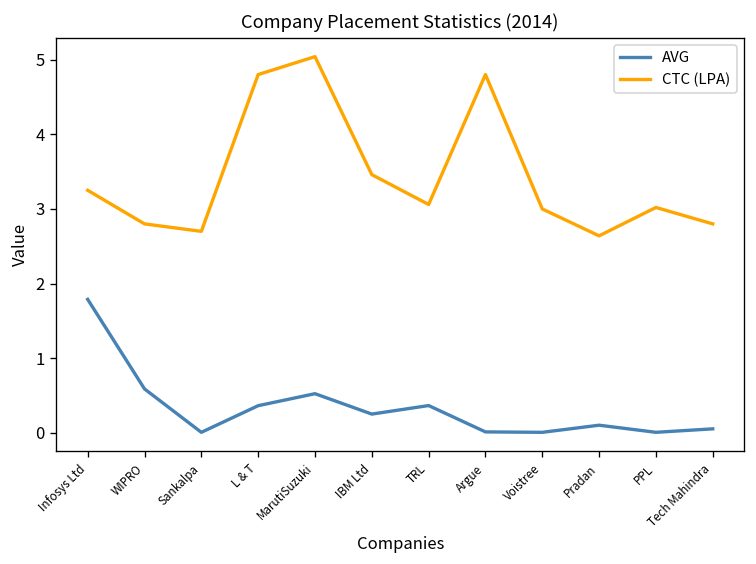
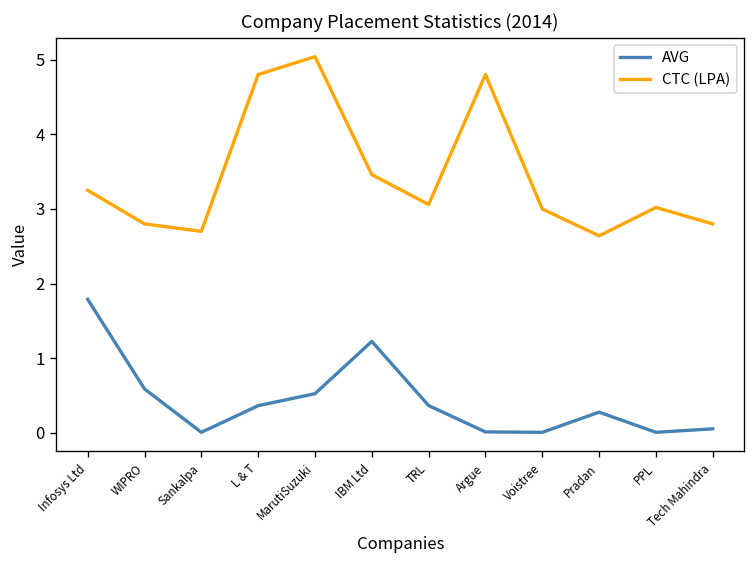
AVG, IBM Ltd: 0.3 -> 1.2
AVG, Pradan: 0.1 -> 0.3
